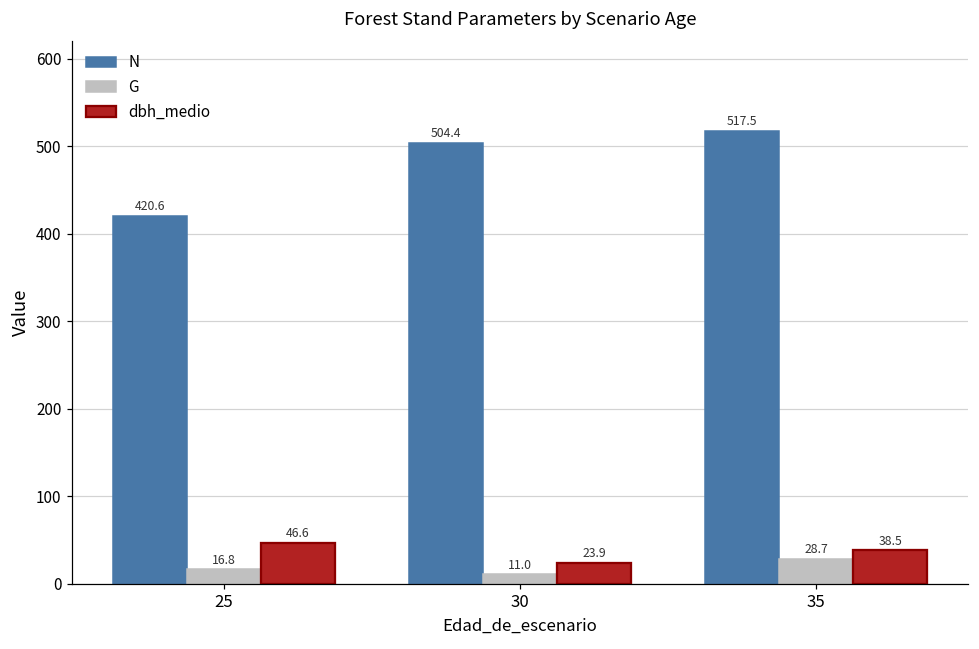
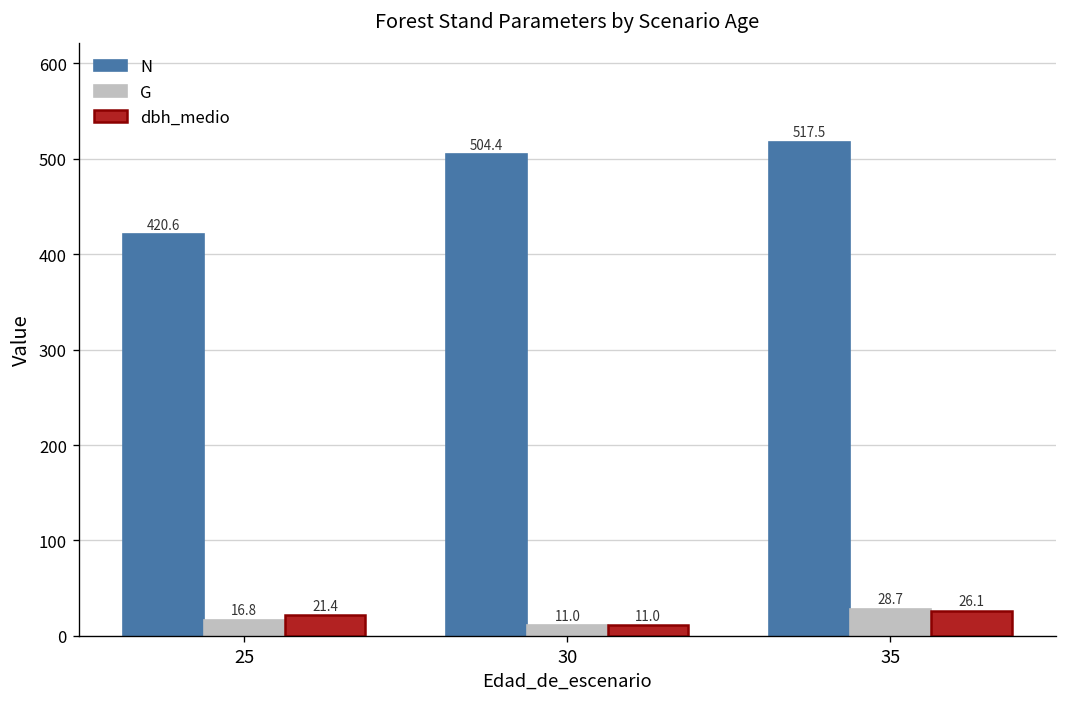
dbh_medio, 25: 46.6 -> 21.4
dbh_medio, 30: 23.9 -> 11.0
dbh_medio, 35: 38.5 -> 26.1
